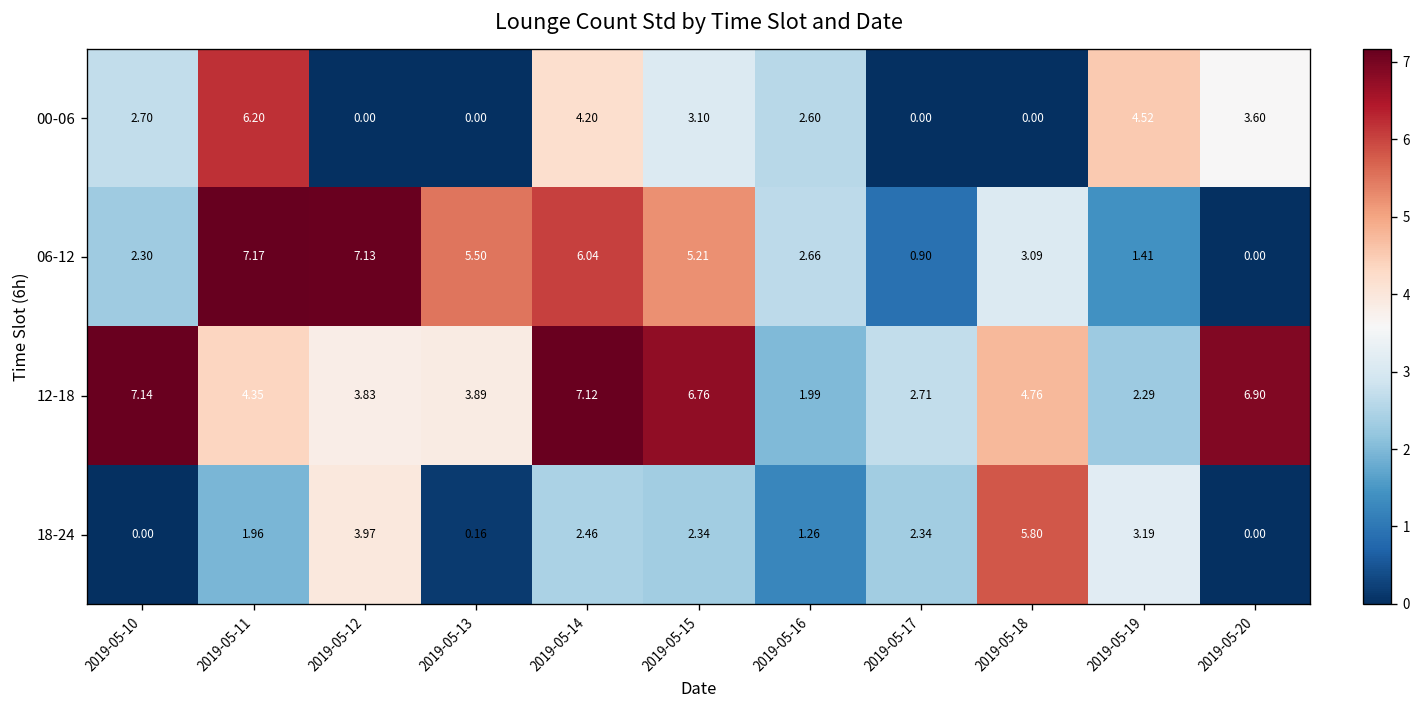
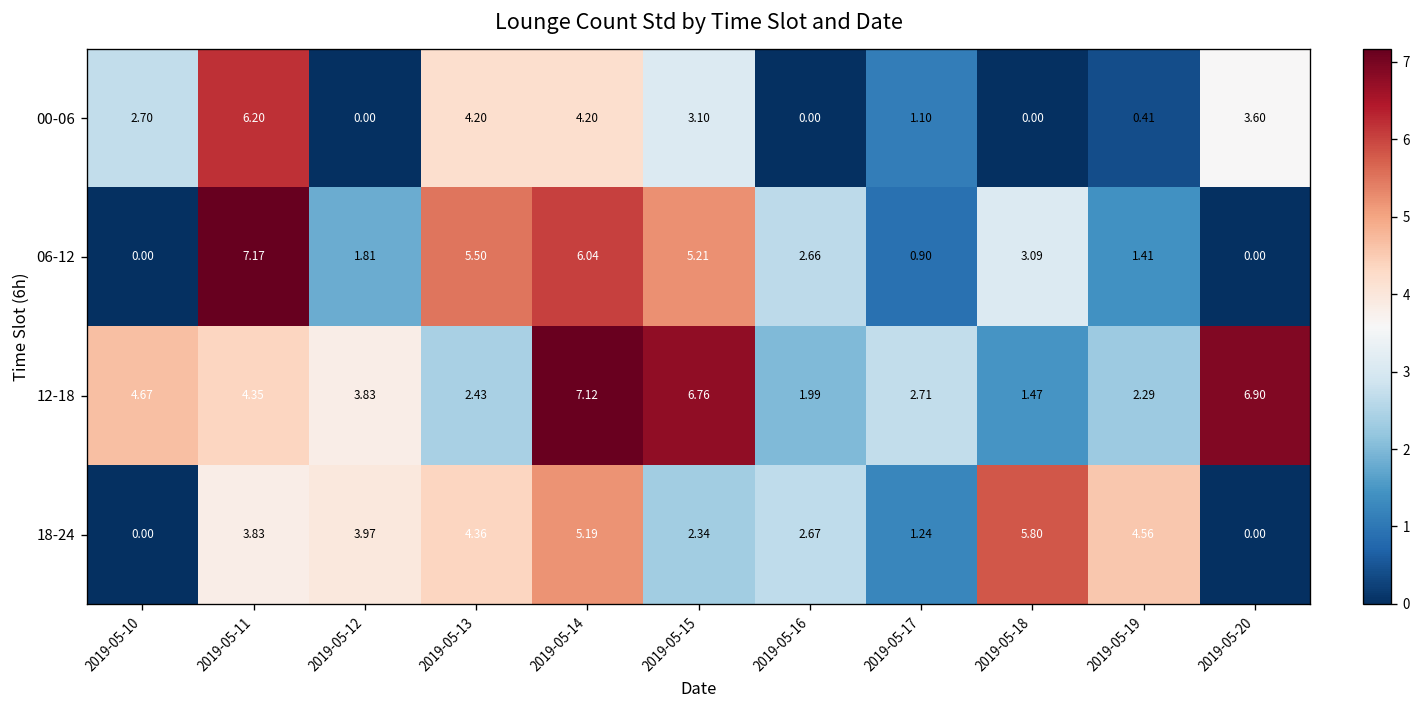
00-06, 2019-05-13: 0.00 -> 4.20
00-06, 2019-05-16: 2.60 -> 0.00
00-06, 2019-05-17: 0.00 -> 1.10
00-06, 2019-05-19: 4.52 -> 0.41
06-12, 2019-05-10: 2.30 -> 0.00
06-12, 2019-05-12: 7.13 -> 1.81
12-18, 2019-05-10: 7.14 -> 4.67
12-18, 2019-05-13: 3.89 -> 2.43
12-18, 2019-05-18: 4.76 -> 1.47
18-24, 2019-05-11: 1.96 -> 3.83
18-24, 2019-05-13: 0.16 -> 4.36
18-24, 2019-05-14: 2.46 -> 5.19
18-24, 2019-05-16: 1.26 -> 2.67
18-24, 2019-05-17: 2.34 -> 1.24
18-24, 2019-05-19: 3.19 -> 4.56
